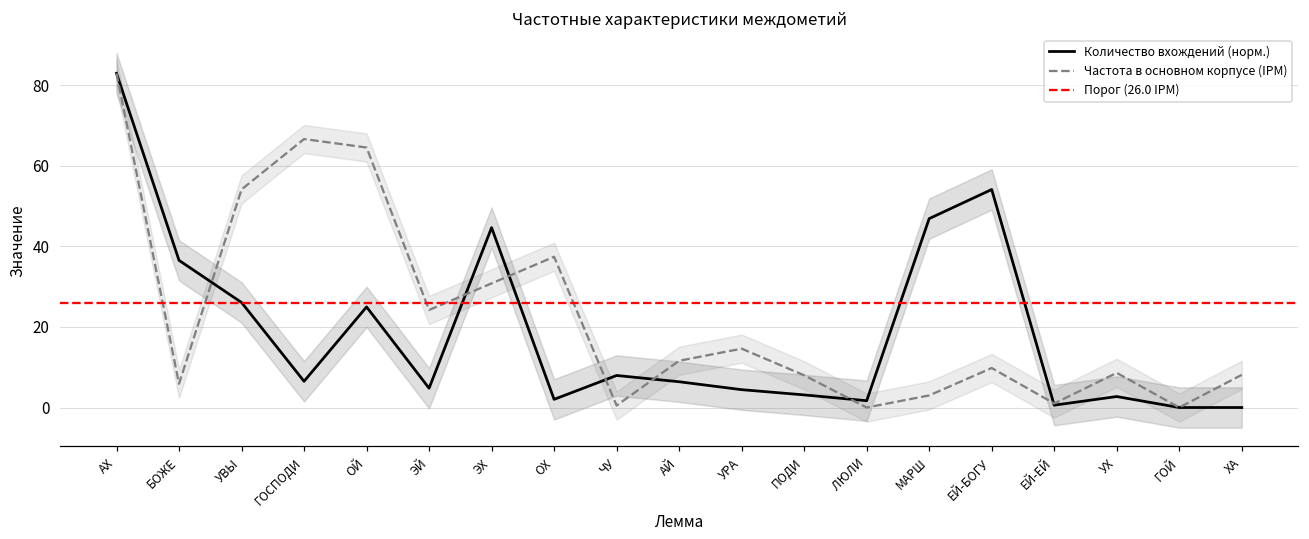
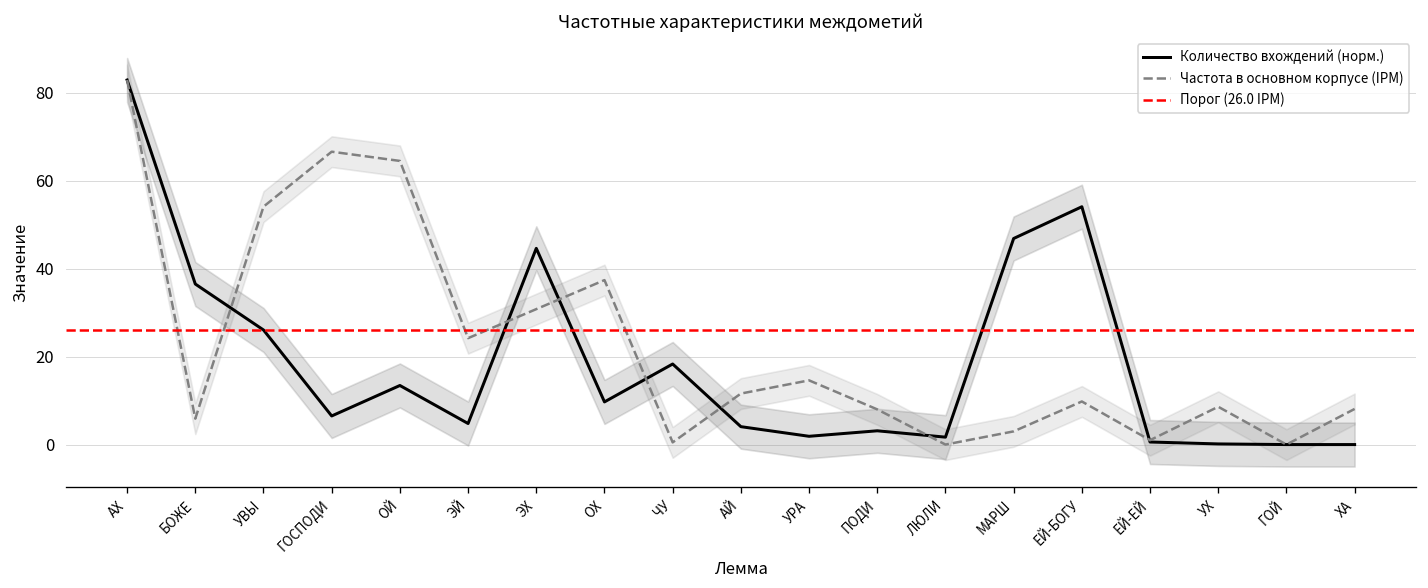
Количество вхождений (норм.), ОЙ: 25 -> 13
Количество вхождений (норм.), ОХ: 2 -> 10
Количество вхождений (норм.), ЧУ: 8 -> 18
Количество вхождений (норм.), АЙ: 6 -> 4
Количество вхождений (норм.), УРА: 4 -> 2
Количество вхождений (норм.), УХ: 3 -> 0
